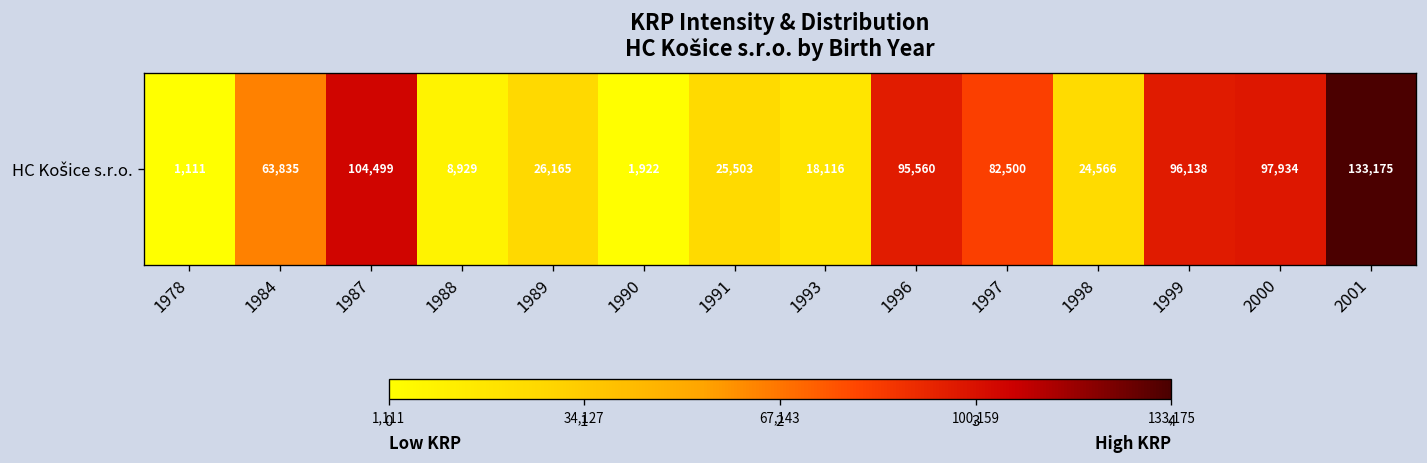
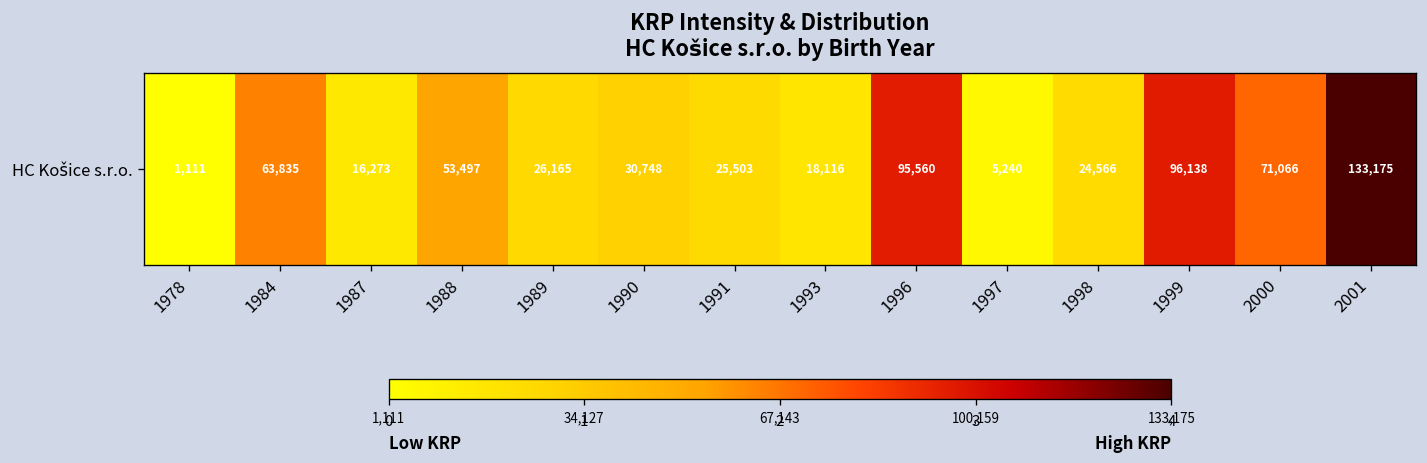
HC Košice s.r.o., 1987: 104,499 -> 16,273
HC Košice s.r.o., 1988: 8,929 -> 53,497
HC Košice s.r.o., 1990: 1,922 -> 30,748
HC Košice s.r.o., 1997: 82,500 -> 5,240
HC Košice s.r.o., 2000: 97,934 -> 71,066
